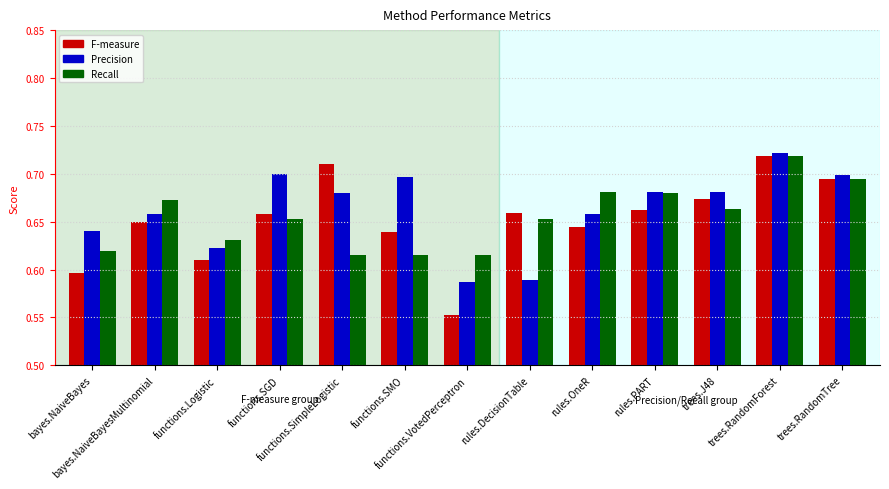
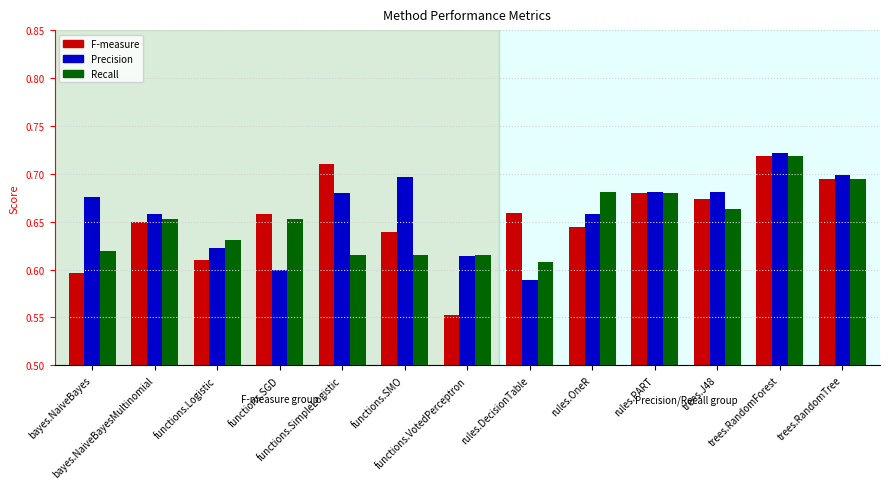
Precision, bayes.NaiveBayes: 0.64 -> 0.68
Recall, bayes.NaiveBayesMultinomial: 0.67 -> 0.65
Precision, functions.SGD: 0.7 -> 0.6
Precision, functions.VotedPerceptron: 0.59 -> 0.61
Recall, rules.DecisionTable: 0.65 -> 0.61
F-measure, rules.PART: 0.66 -> 0.68
